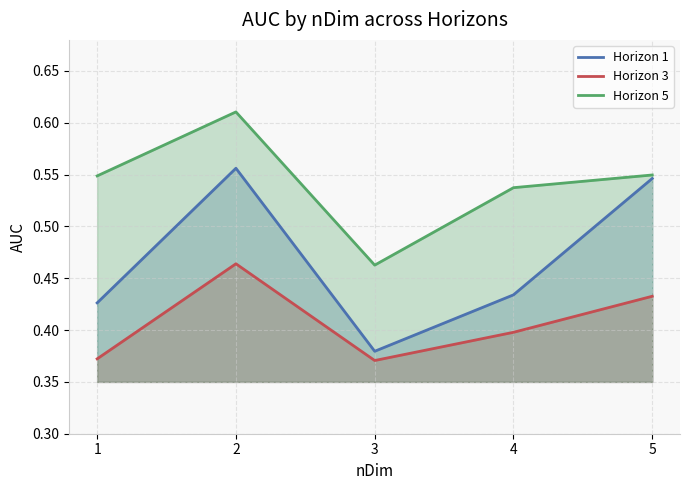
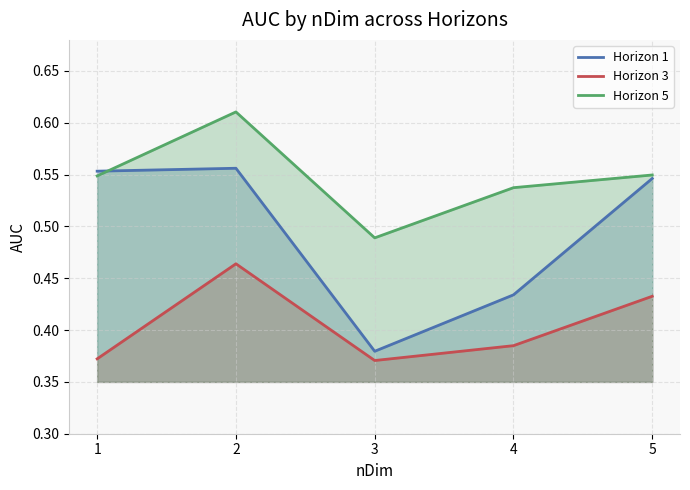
Horizon 1, 1: 0.426 -> 0.553
Horizon 5, 3: 0.463 -> 0.489
Horizon 3, 4: 0.398 -> 0.385
